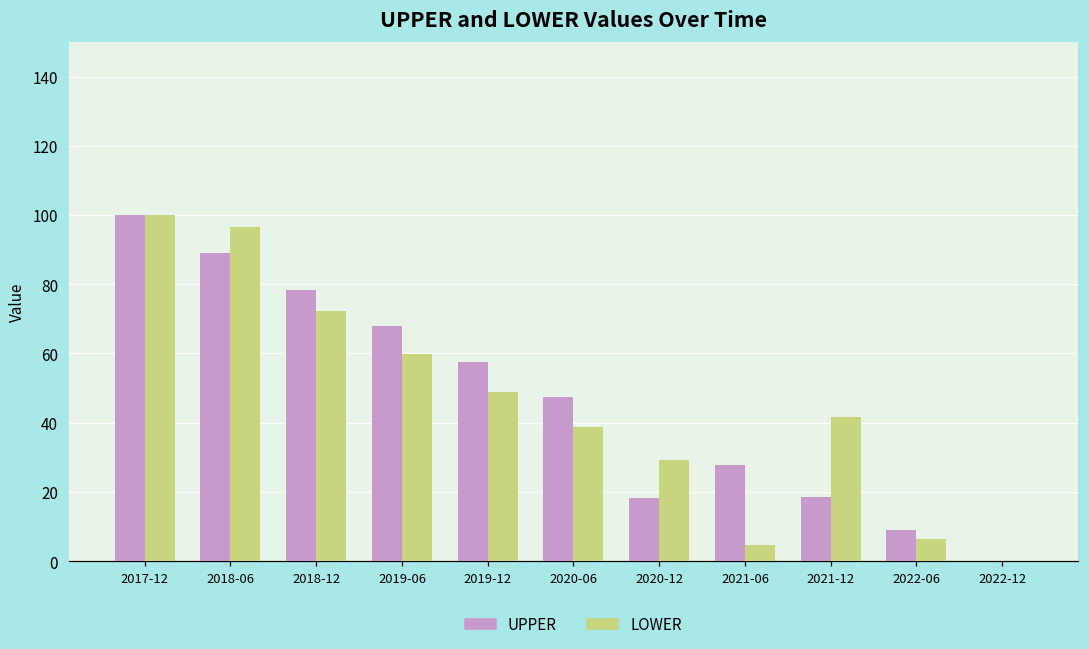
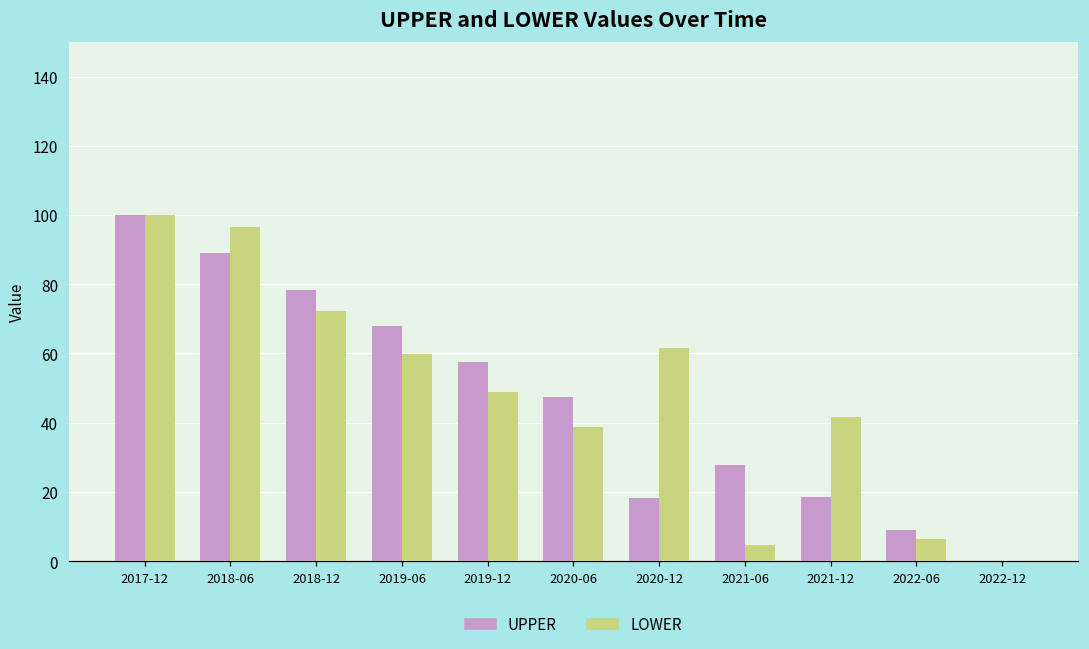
LOWER, 2020-12: 29 -> 61
